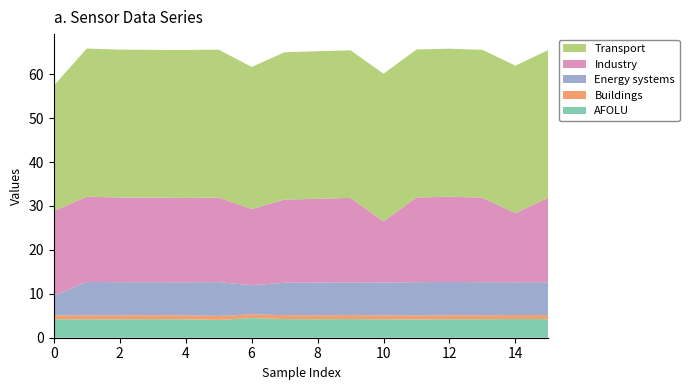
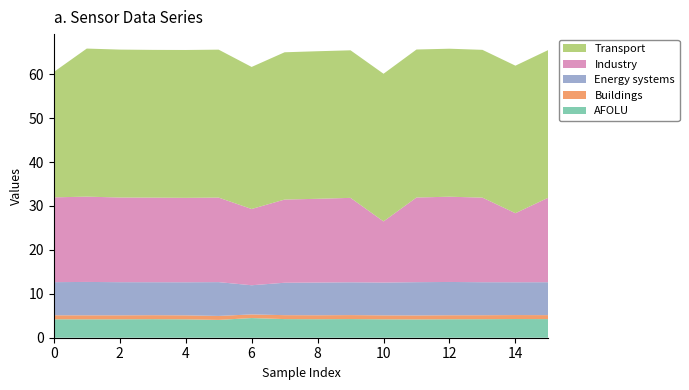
Energy systems, 0: 4 -> 8
